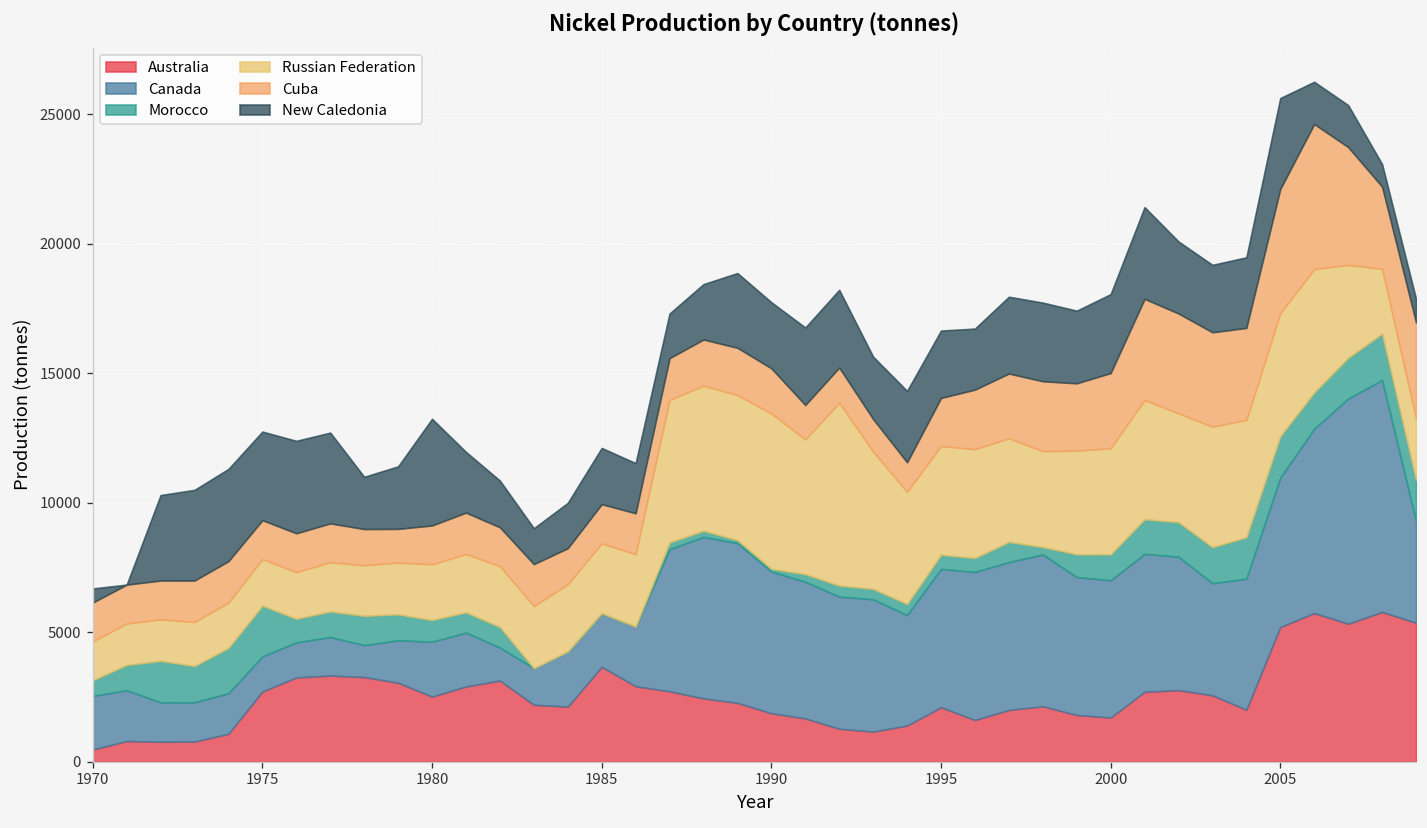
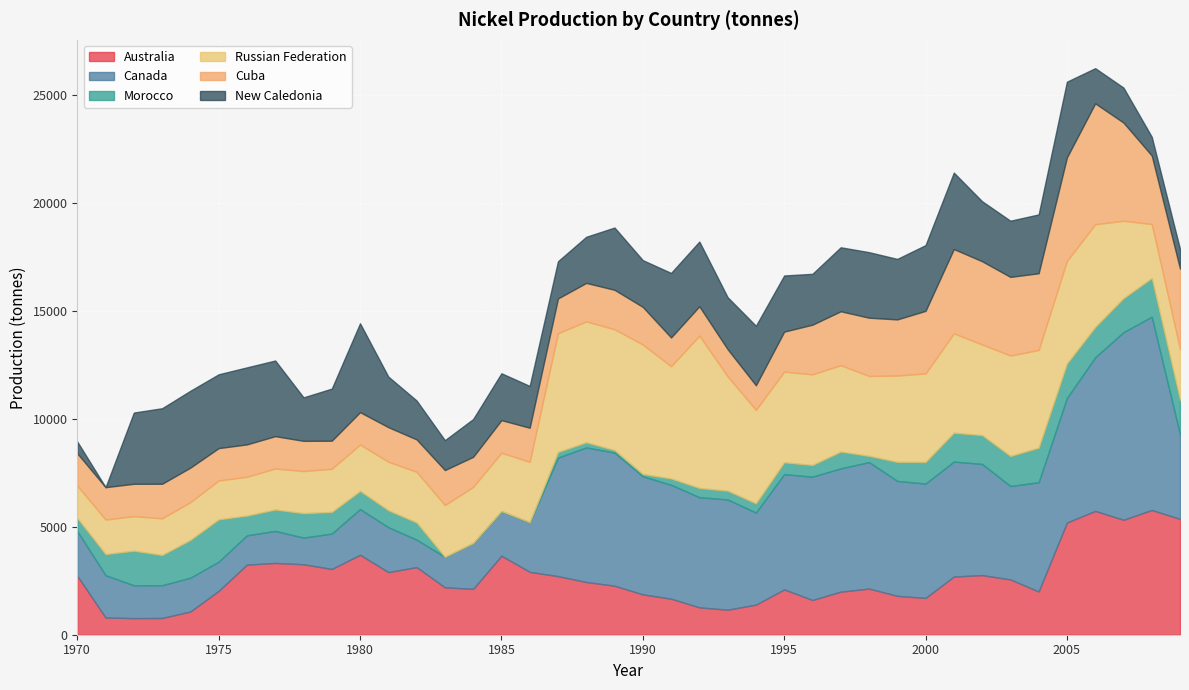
Australia, 1970: 500 -> 2700
Australia, 1975: 2700 -> 2000
Australia, 1980: 2500 -> 3700
New Caledonia, 1990: 2600 -> 2200
